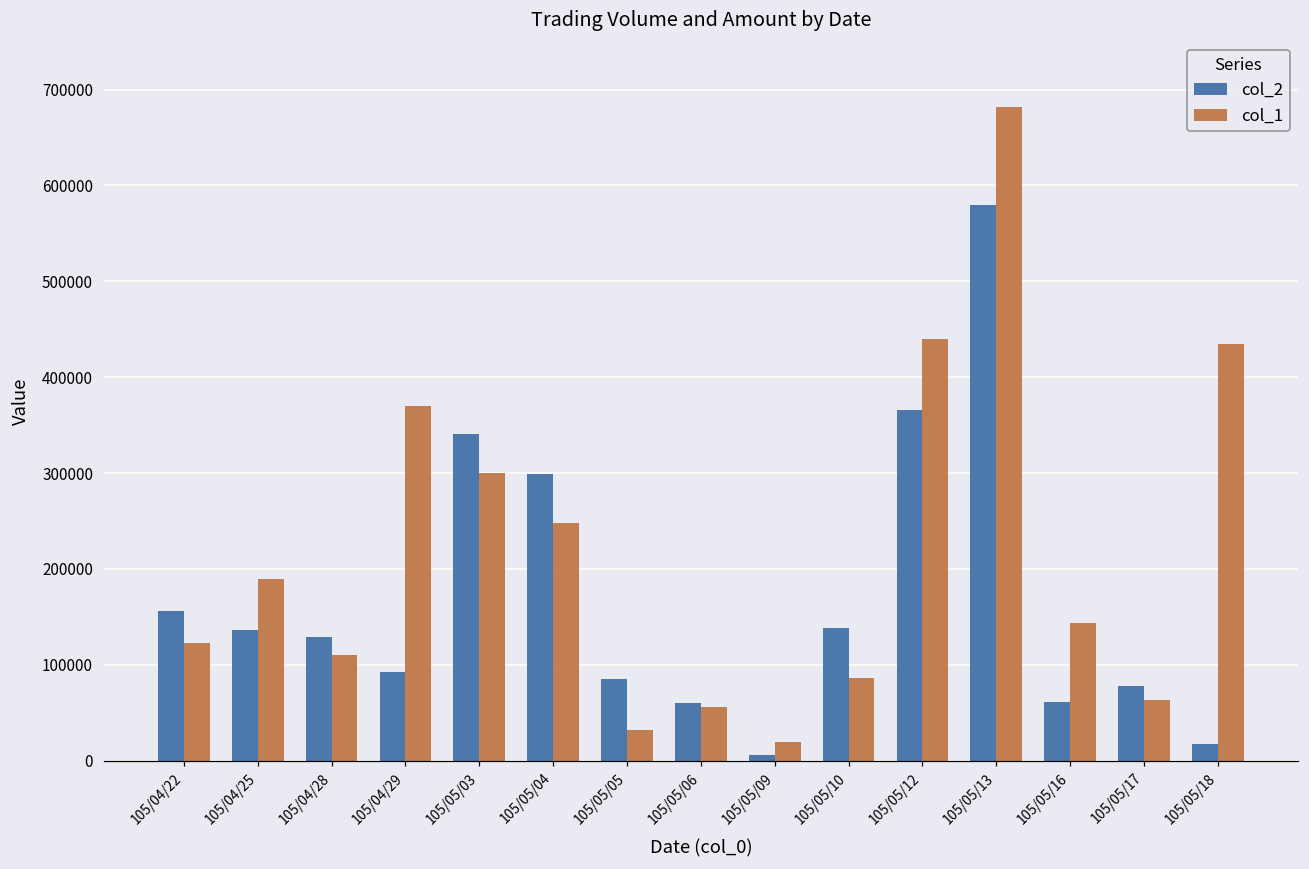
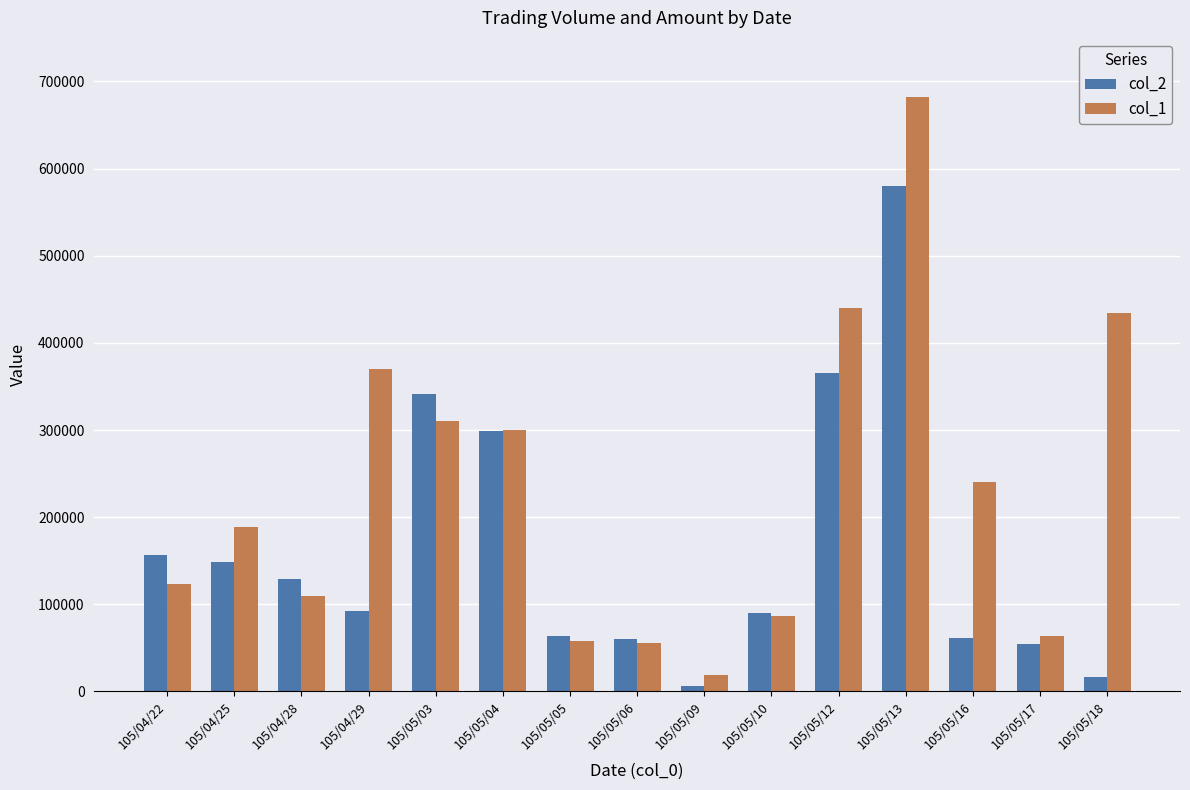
col_2, 105/04/25: 140000 -> 150000
col_1, 105/05/03: 300000 -> 310000
col_1, 105/05/04: 250000 -> 300000
col_2, 105/05/05: 80000 -> 60000
col_1, 105/05/05: 30000 -> 60000
col_2, 105/05/10: 140000 -> 90000
col_1, 105/05/16: 140000 -> 240000
col_2, 105/05/17: 80000 -> 60000
